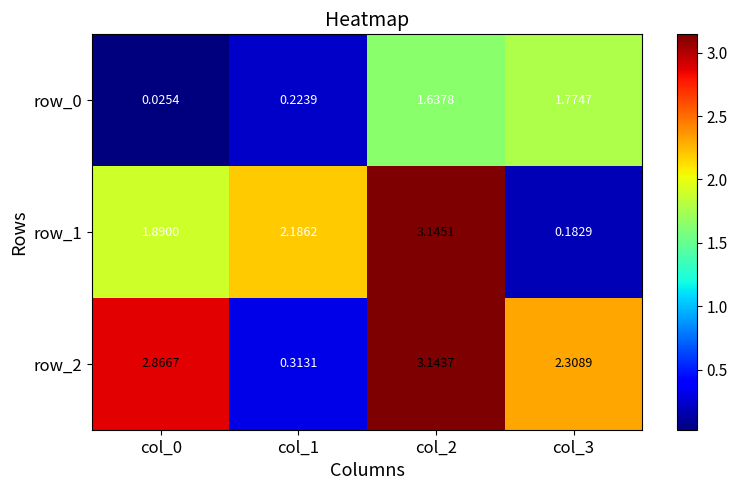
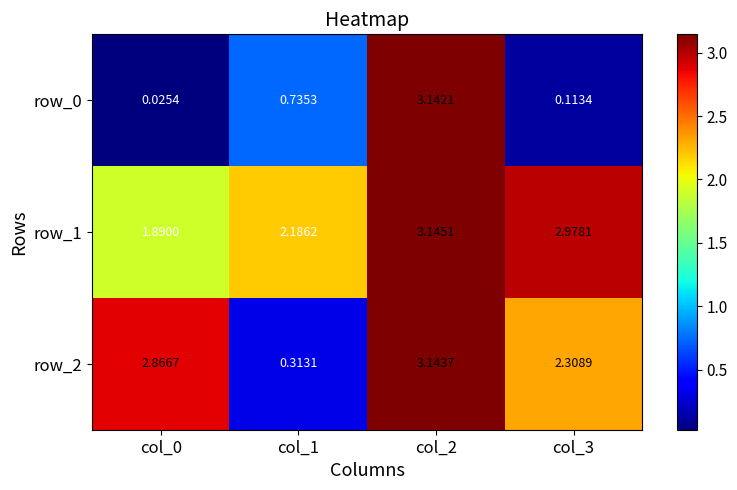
row_0, col_1: 0.2239 -> 0.7353
row_0, col_2: 1.6378 -> 3.1421
row_0, col_3: 1.7747 -> 0.1134
row_1, col_3: 0.1829 -> 2.9781
